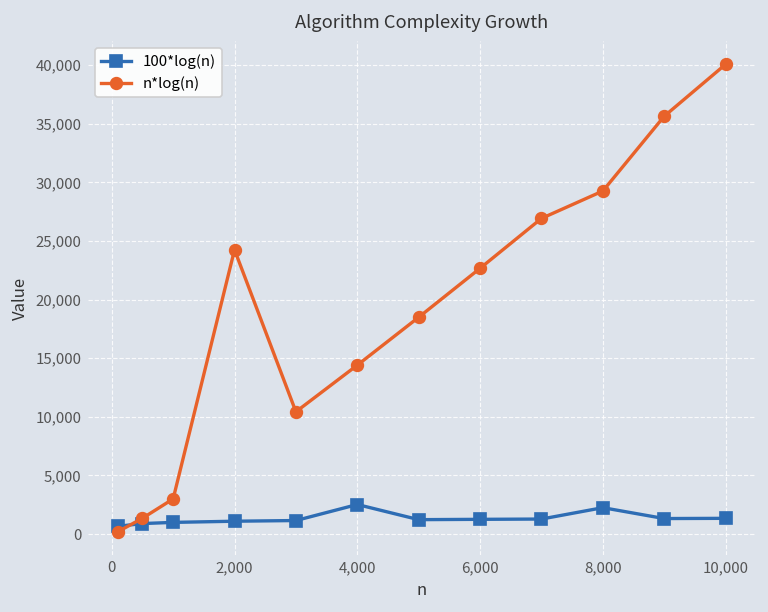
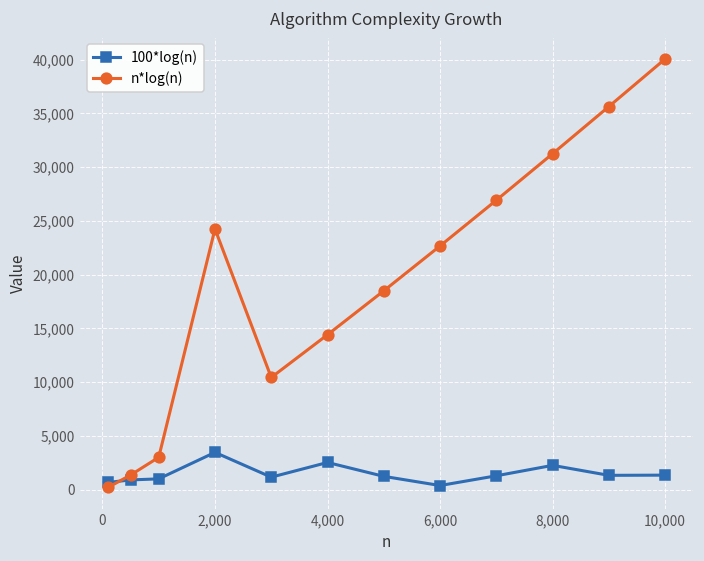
100*log(n), 2,000: 1,000 -> 3,000
100*log(n), 6,000: 1,000 -> 0
n*log(n), 8,000: 29,000 -> 31,000
